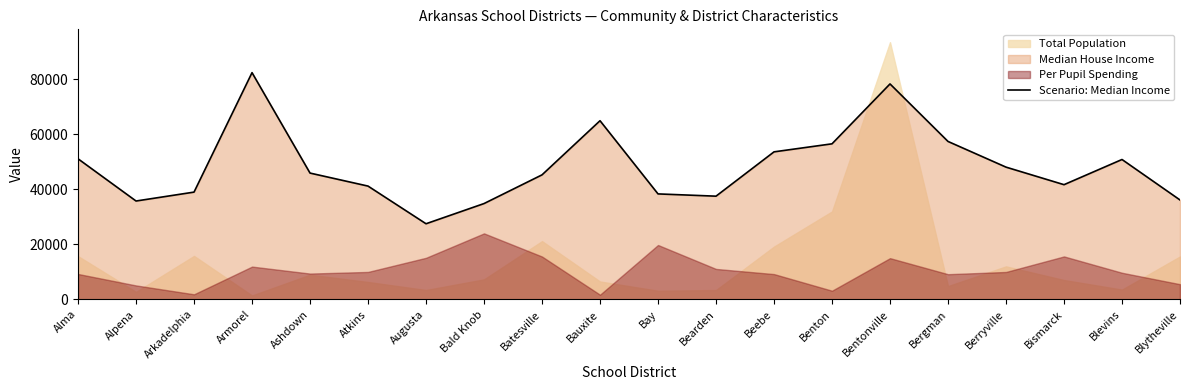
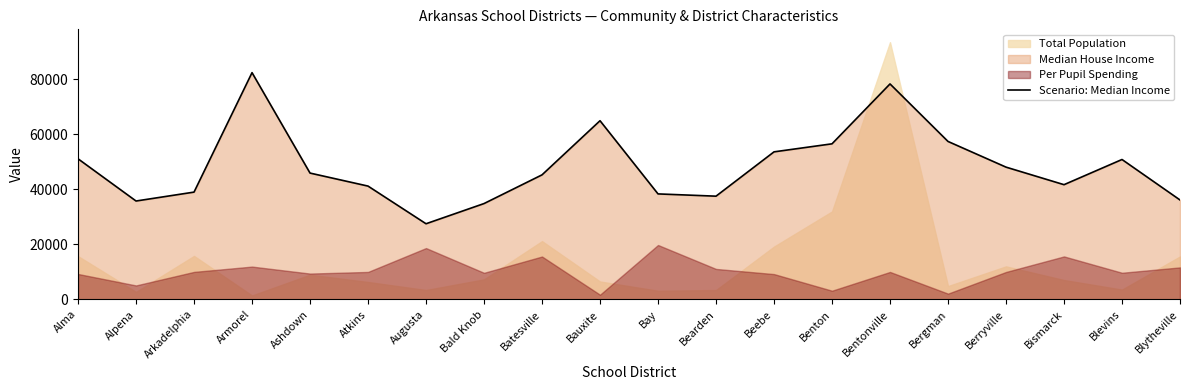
Per Pupil Spending, Arkadelphia: 2000 -> 10000
Per Pupil Spending, Augusta: 15000 -> 19000
Per Pupil Spending, Bald Knob: 24000 -> 10000
Per Pupil Spending, Bentonville: 15000 -> 10000
Per Pupil Spending, Bergman: 9000 -> 2000
Per Pupil Spending, Blytheville: 6000 -> 12000
